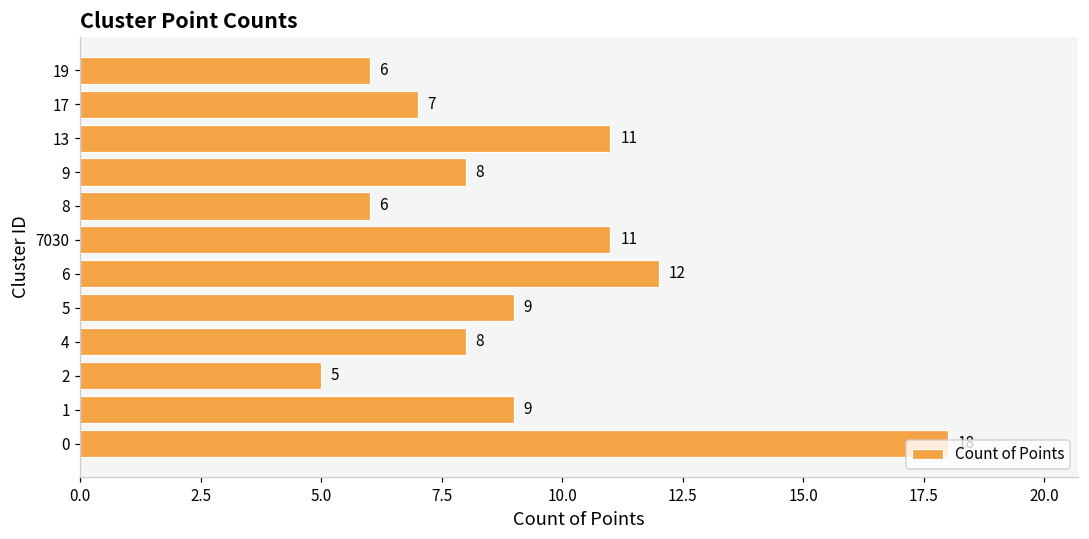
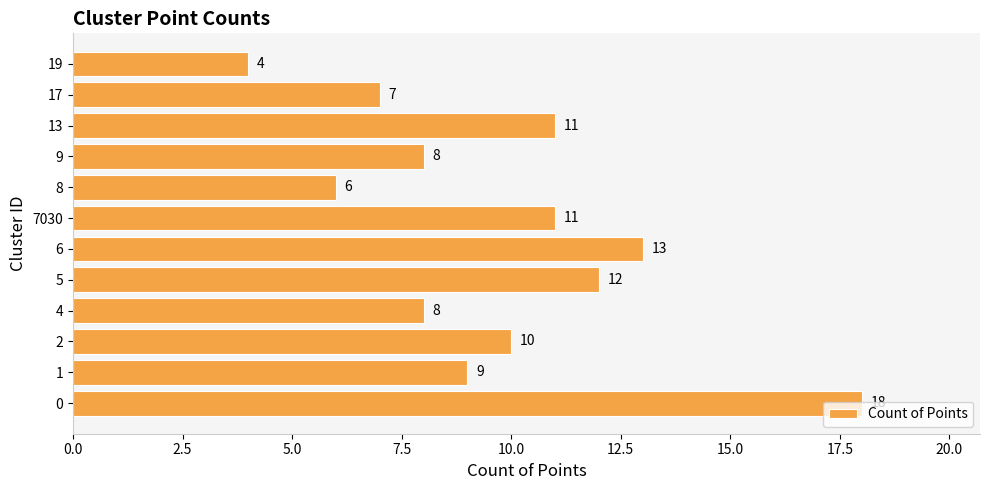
19: 6 -> 4
6: 12 -> 13
5: 9 -> 12
2: 5 -> 10
